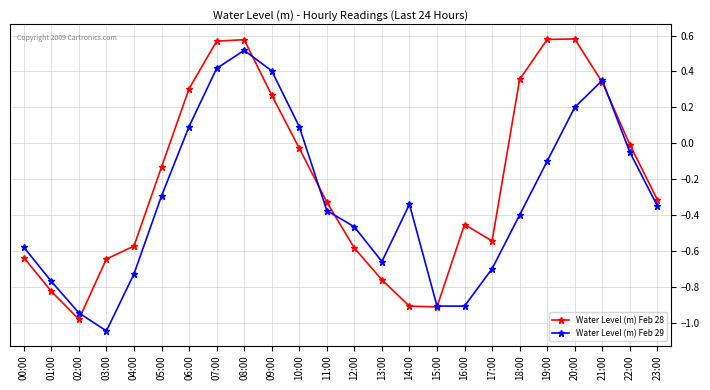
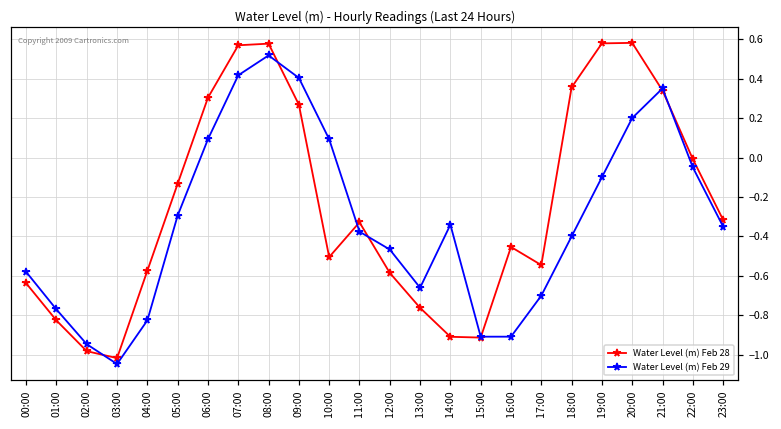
Water Level (m) Feb 28, 03:00: -0.65 -> -1.02
Water Level (m) Feb 29, 04:00: -0.73 -> -0.83
Water Level (m) Feb 28, 10:00: -0.03 -> -0.50
